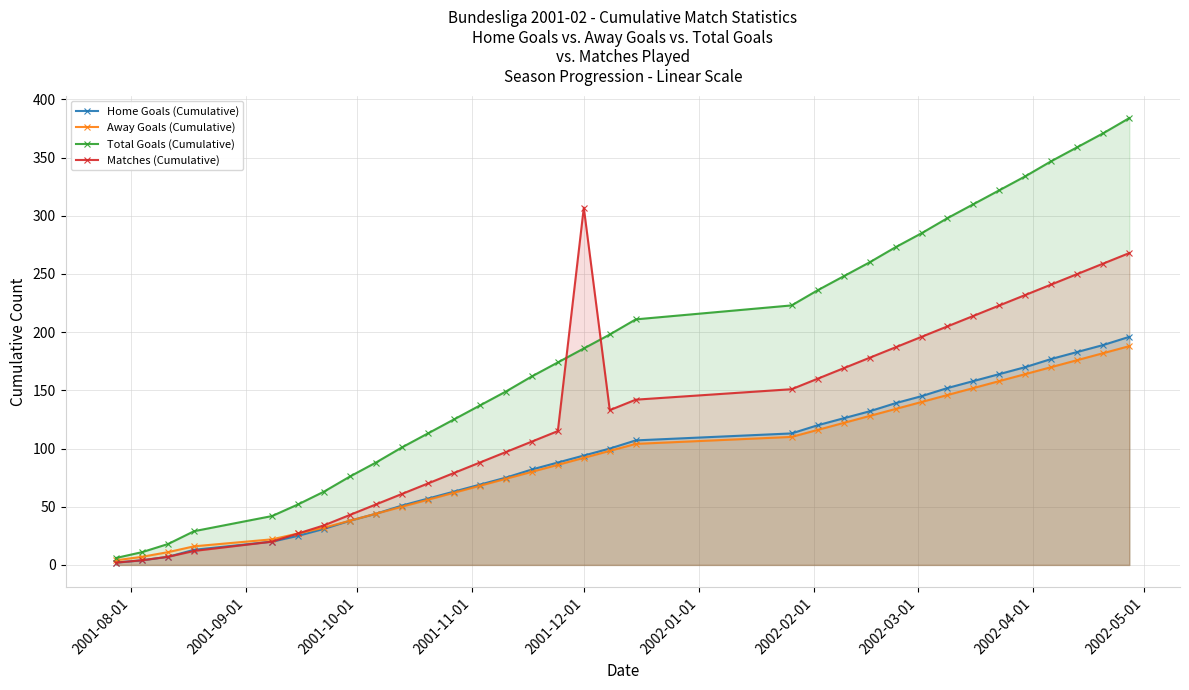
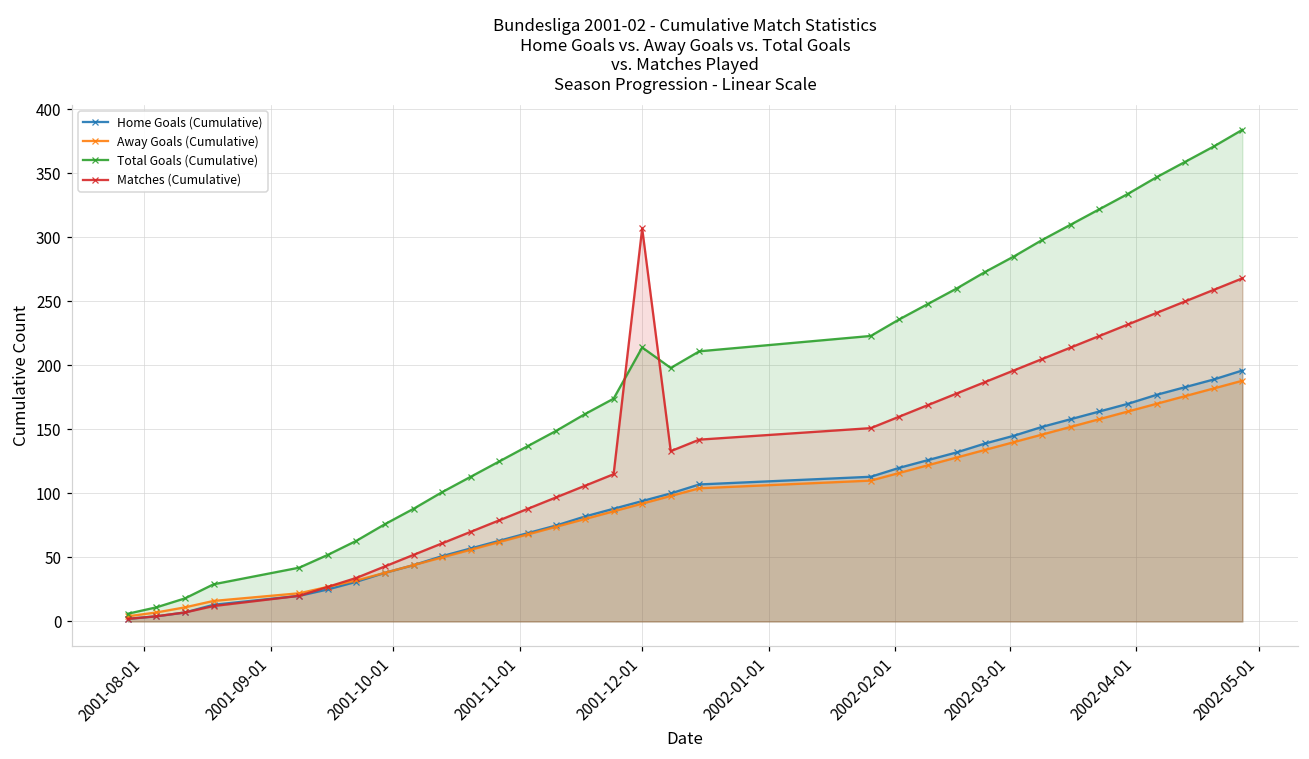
Total Goals (Cumulative), 2001-12-01: 186 -> 214
